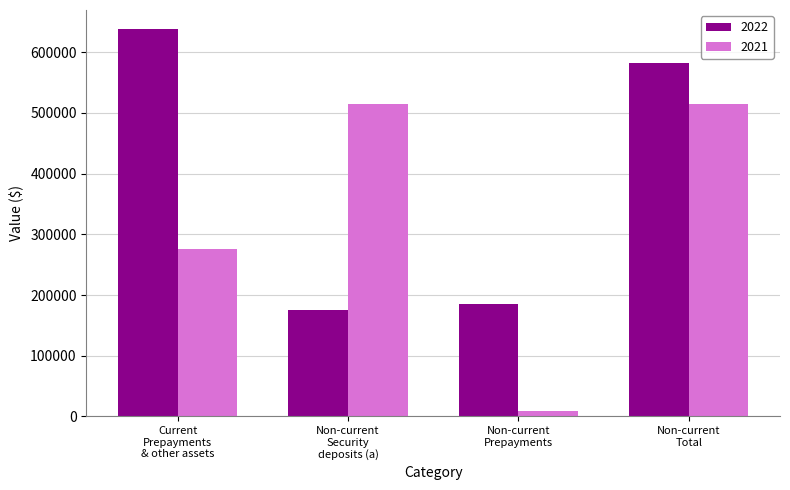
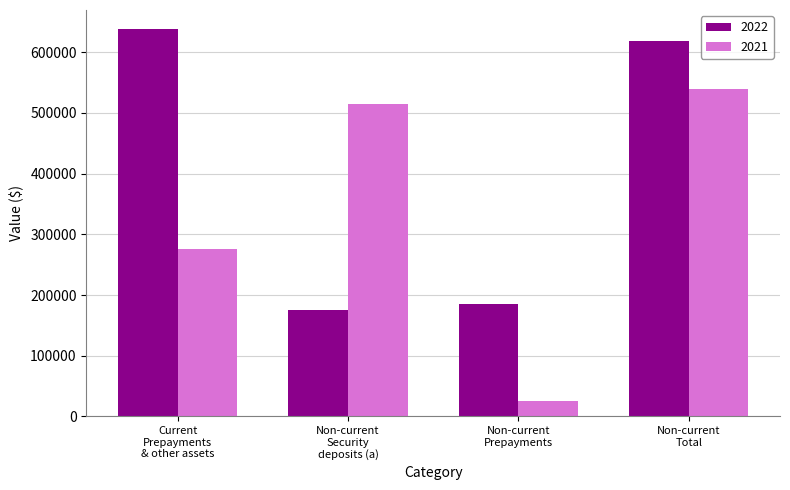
2021, Non-current Prepayments: 10000 -> 30000
2022, Non-current Total: 580000 -> 620000
2021, Non-current Total: 520000 -> 540000
